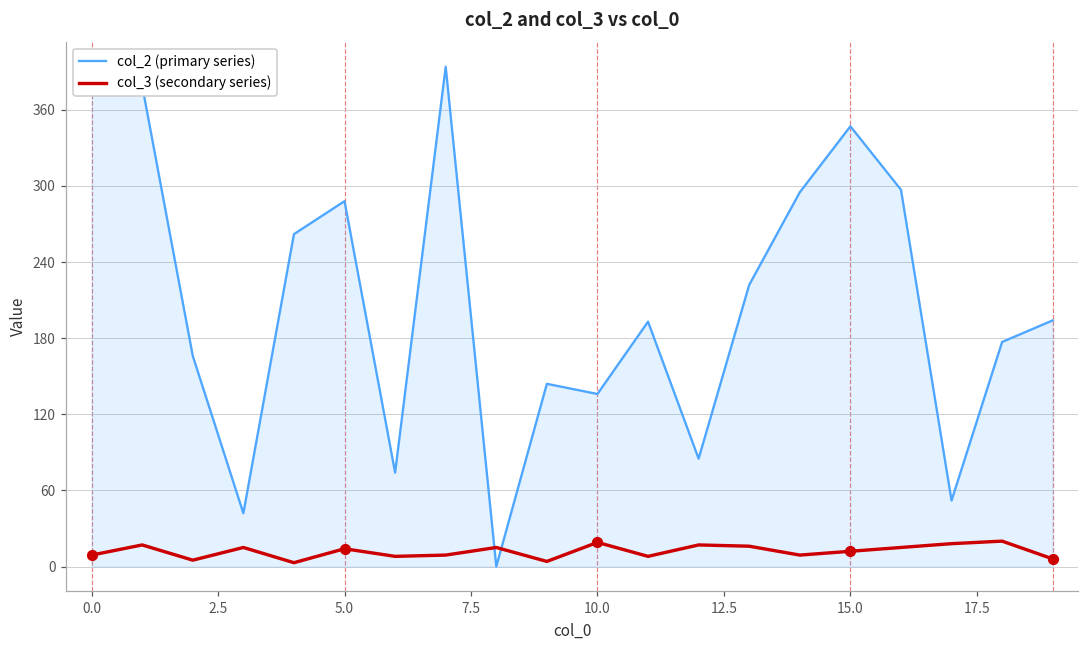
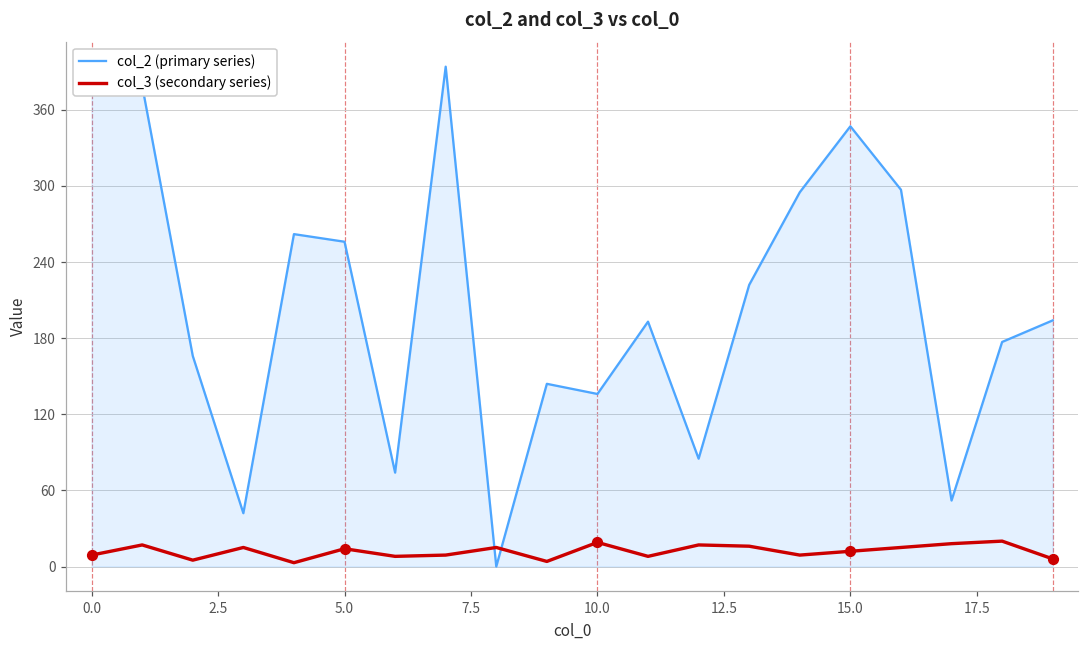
col_2 (primary series), 5.0: 288 -> 256
